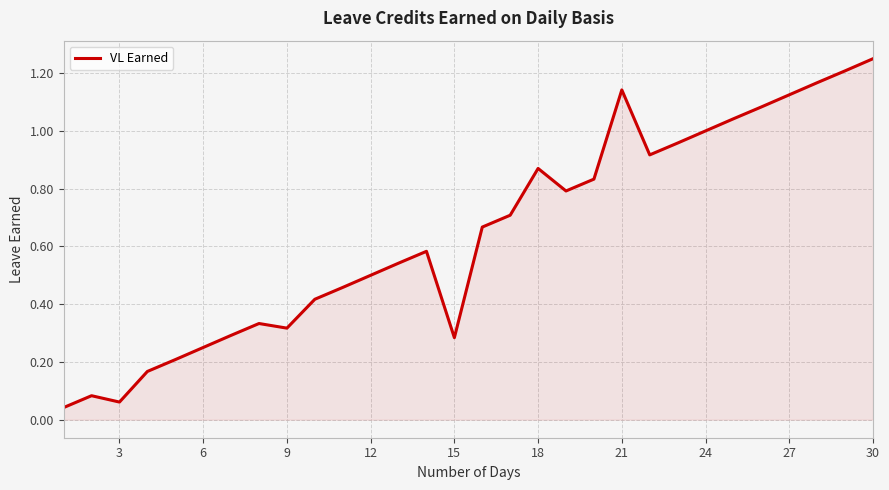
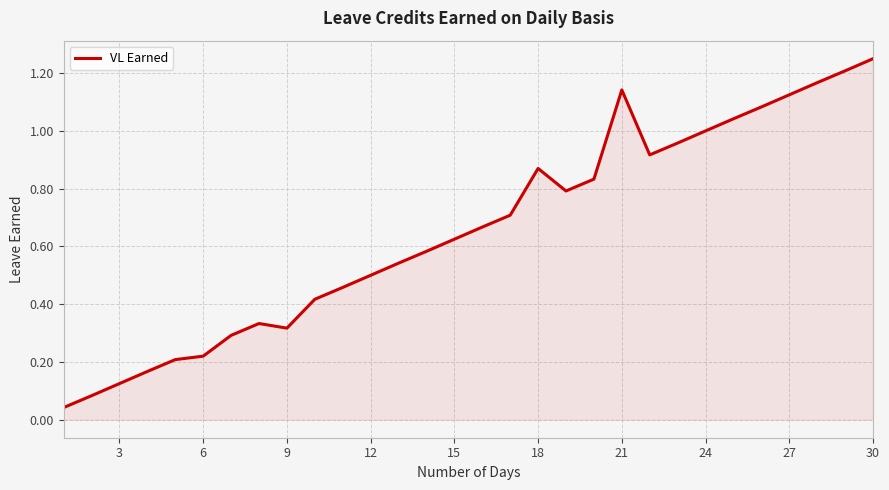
3: 0.06 -> 0.13
6: 0.25 -> 0.22
15: 0.28 -> 0.63
